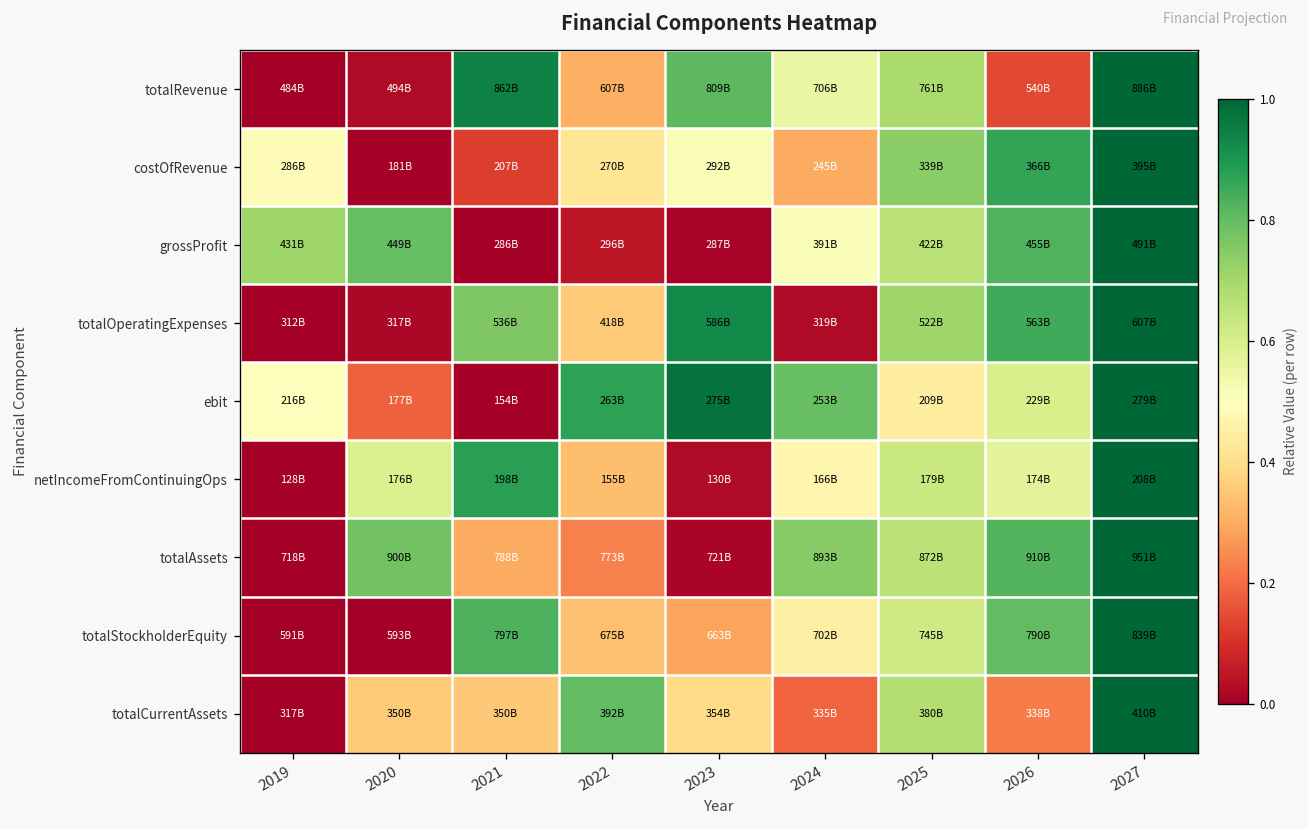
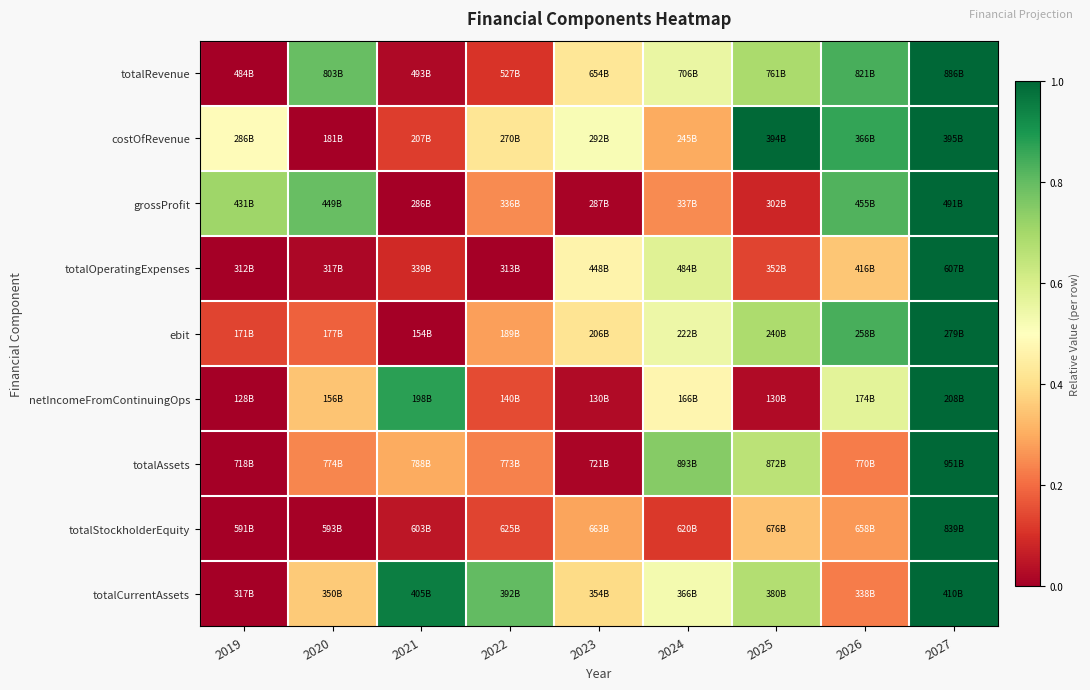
totalRevenue, 2020: 494B -> 803B
totalRevenue, 2021: 862B -> 493B
totalRevenue, 2022: 607B -> 527B
totalRevenue, 2023: 809B -> 654B
totalRevenue, 2026: 540B -> 821B
costOfRevenue, 2025: 339B -> 394B
grossProfit, 2022: 296B -> 336B
grossProfit, 2024: 391B -> 337B
grossProfit, 2025: 422B -> 302B
totalOperatingExpenses, 2021: 536B -> 339B
totalOperatingExpenses, 2022: 418B -> 313B
totalOperatingExpenses, 2023: 586B -> 448B
totalOperatingExpenses, 2024: 319B -> 484B
totalOperatingExpenses, 2025: 522B -> 352B
totalOperatingExpenses, 2026: 563B -> 416B
ebit, 2019: 216B -> 171B
ebit, 2022: 263B -> 189B
ebit, 2023: 275B -> 206B
ebit, 2024: 253B -> 222B
ebit, 2025: 209B -> 240B
ebit, 2026: 229B -> 258B
netIncomeFromContinuingOps, 2020: 176B -> 156B
netIncomeFromContinuingOps, 2022: 155B -> 140B
netIncomeFromContinuingOps, 2025: 179B -> 130B
totalAssets, 2020: 900B -> 774B
totalAssets, 2026: 910B -> 770B
totalStockholderEquity, 2021: 797B -> 603B
totalStockholderEquity, 2022: 675B -> 625B
totalStockholderEquity, 2024: 702B -> 620B
totalStockholderEquity, 2025: 745B -> 676B
totalStockholderEquity, 2026: 790B -> 658B
totalCurrentAssets, 2021: 350B -> 405B
totalCurrentAssets, 2024: 335B -> 366B
